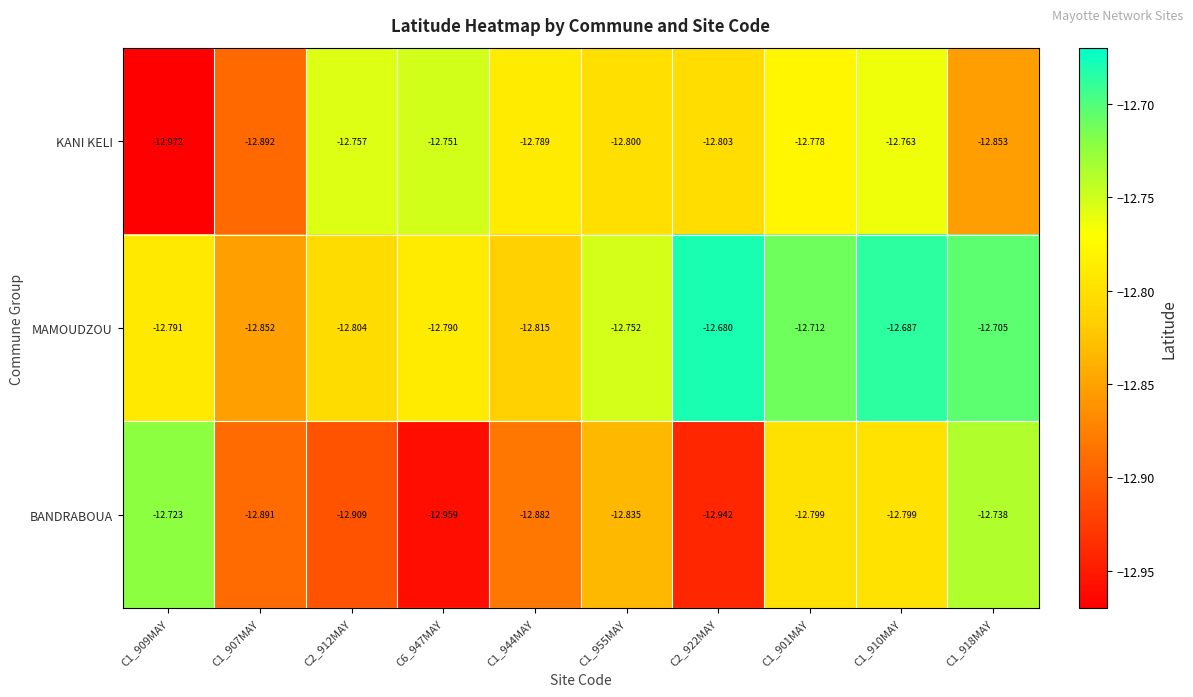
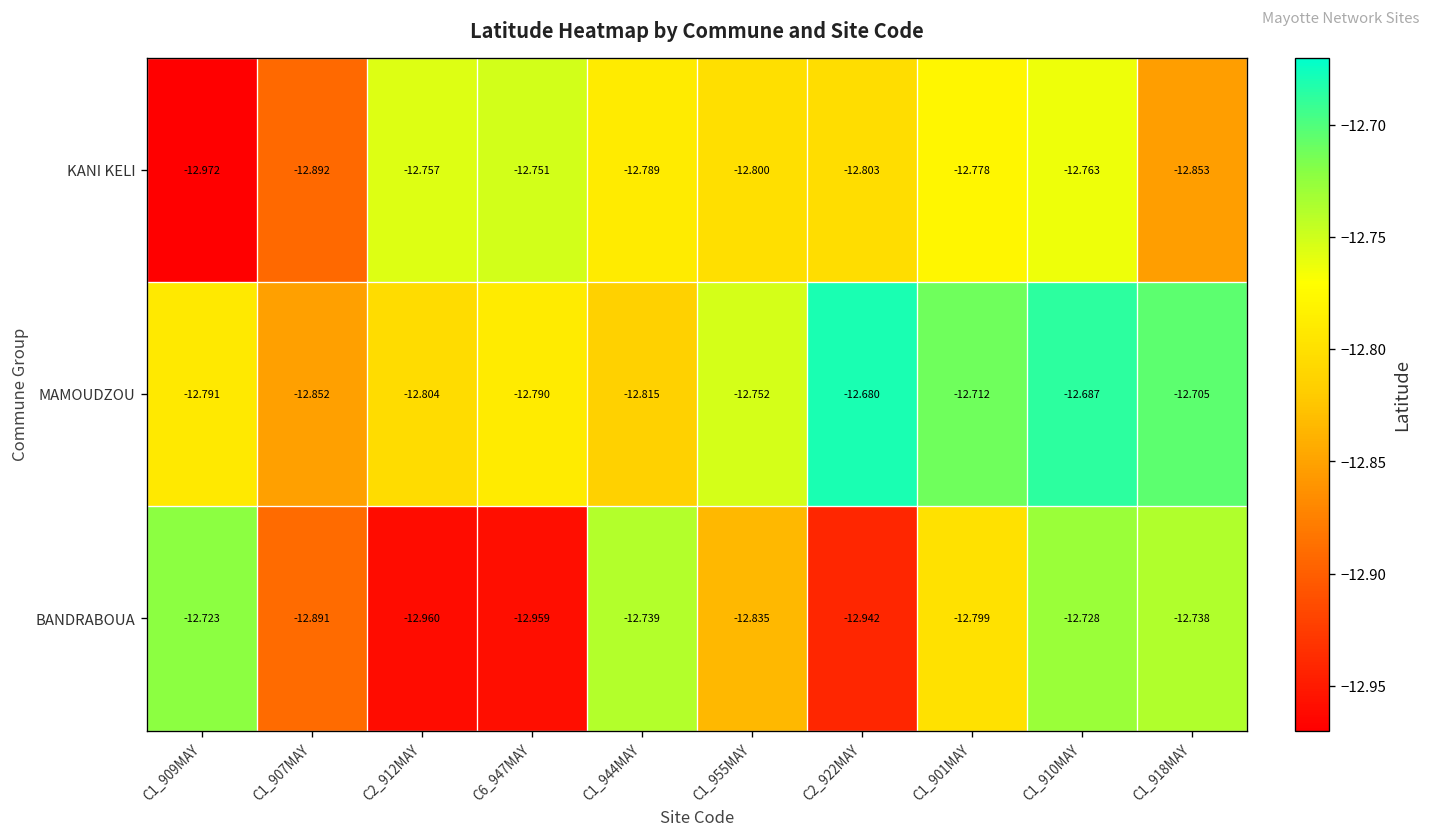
BANDRABOUA, C2_912MAY: -12.909 -> -12.960
BANDRABOUA, C1_944MAY: -12.882 -> -12.739
BANDRABOUA, C1_910MAY: -12.799 -> -12.728
